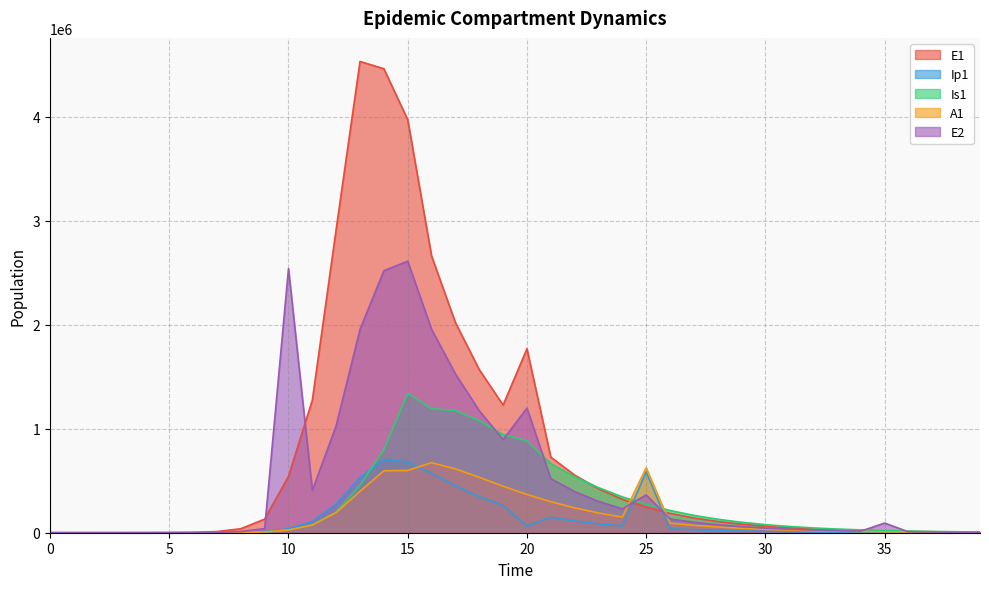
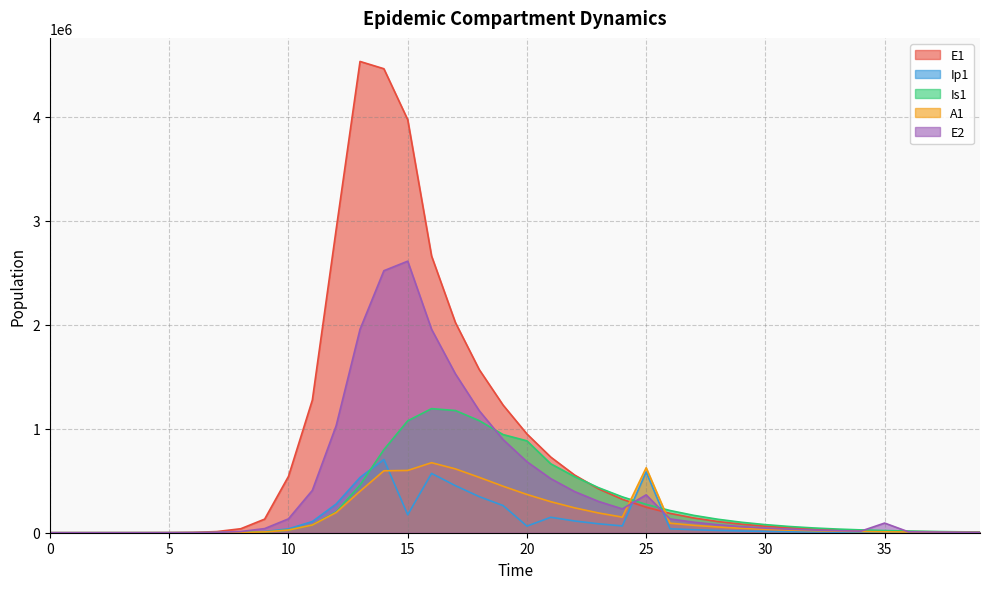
E2, 10: 2540000 -> 130000
Ip1, 15: 680000 -> 170000
Is1, 15: 1340000 -> 1080000
E1, 20: 1770000 -> 950000
E2, 20: 1200000 -> 680000
